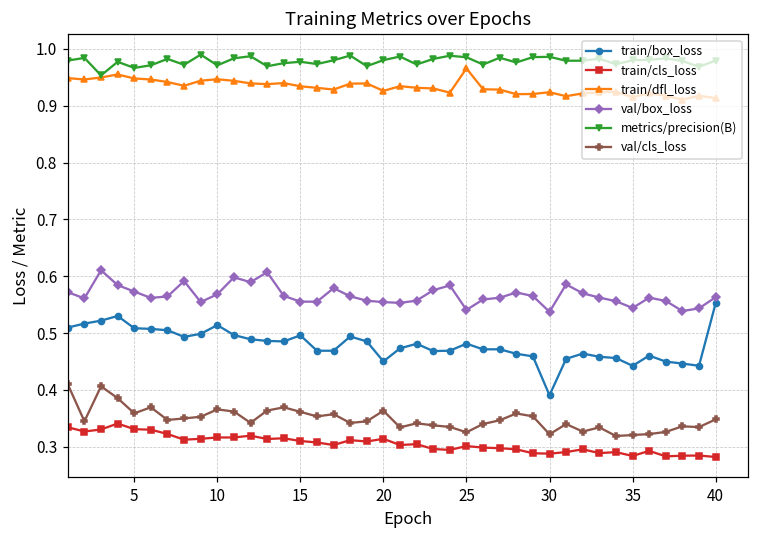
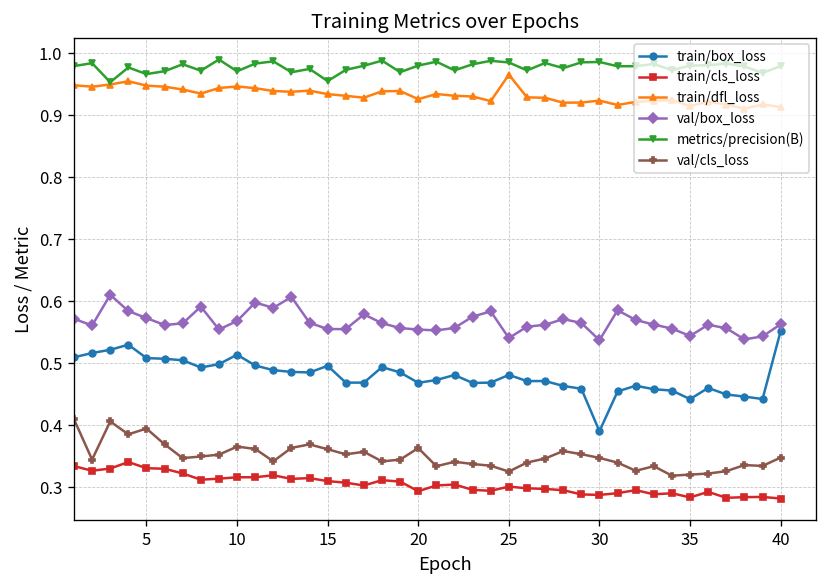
val/cls_loss, 5: 0.36 -> 0.39
metrics/precision(B), 15: 0.98 -> 0.96
train/box_loss, 20: 0.45 -> 0.47
train/cls_loss, 20: 0.31 -> 0.29
val/cls_loss, 30: 0.32 -> 0.35
